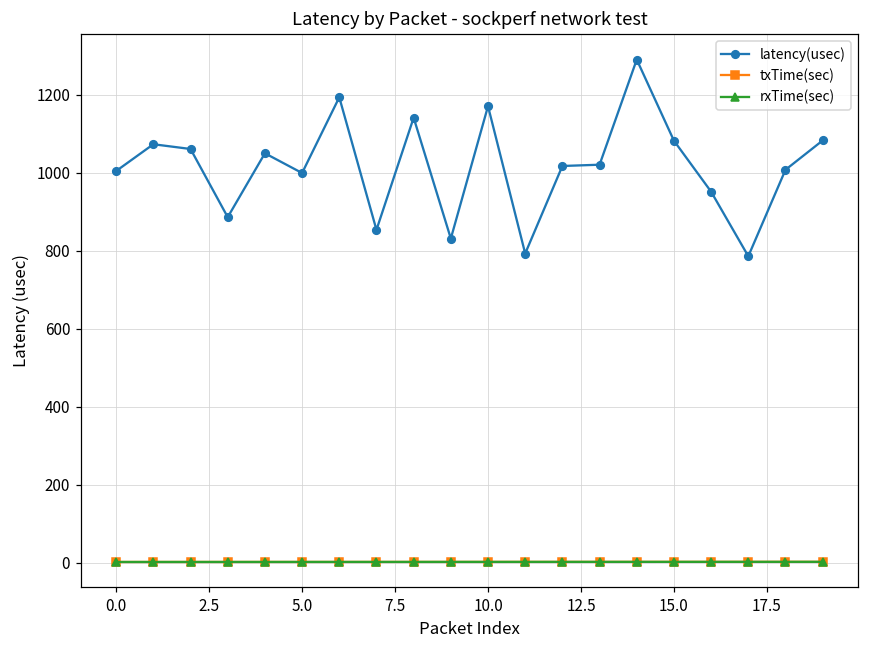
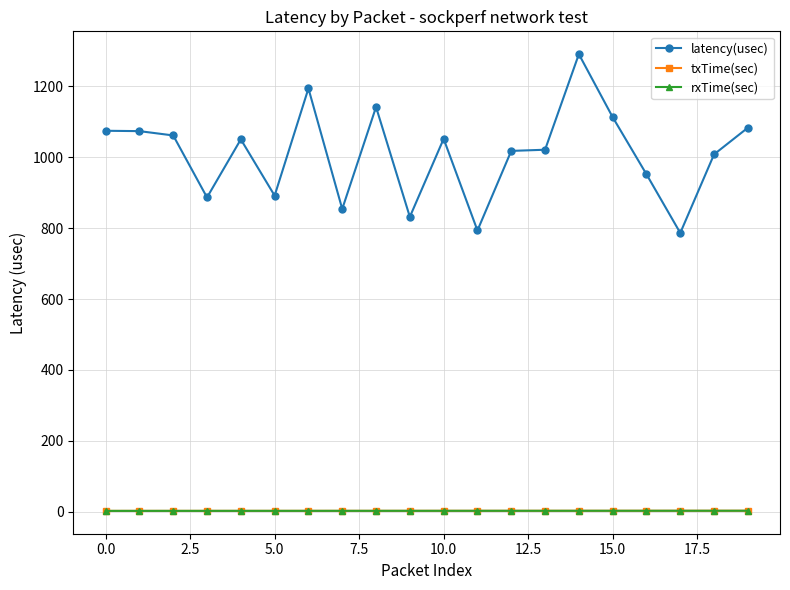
latency(usec), 0.0: 1000 -> 1070
latency(usec), 5.0: 1000 -> 890
latency(usec), 10.0: 1170 -> 1050
latency(usec), 15.0: 1080 -> 1110
